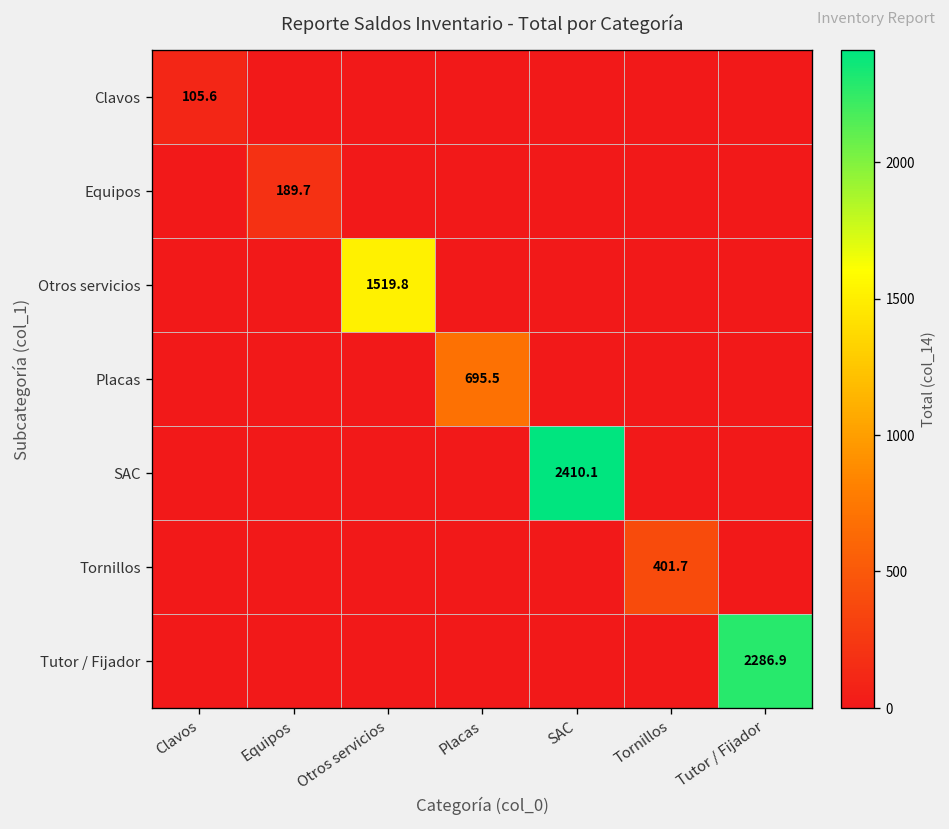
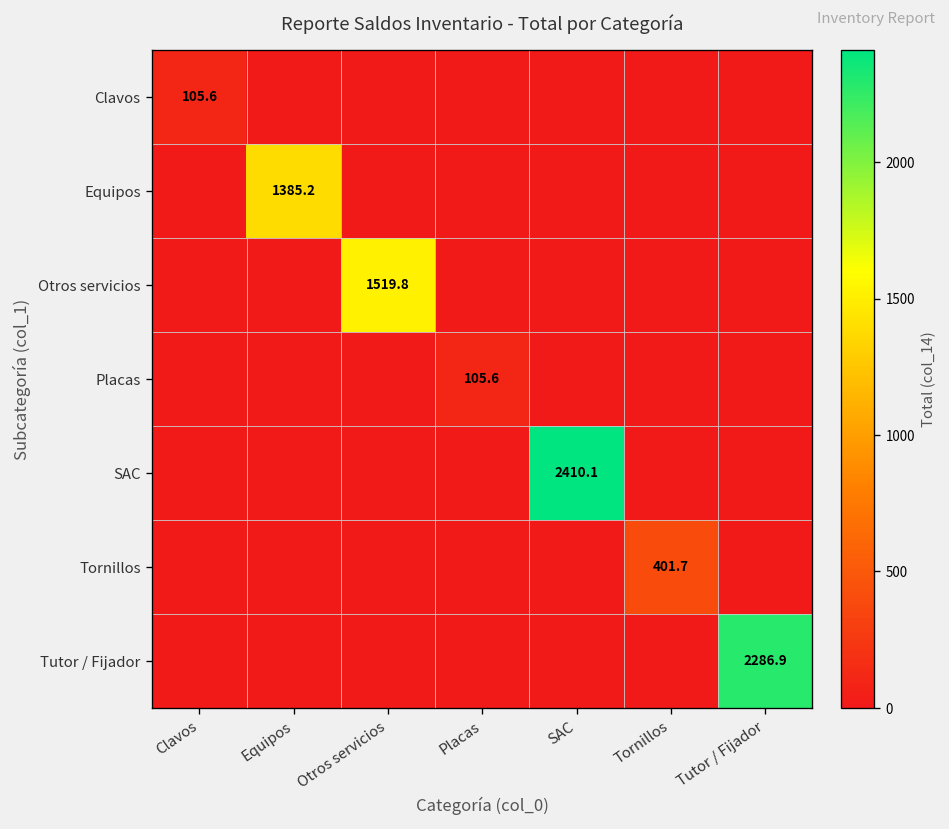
Equipos, Equipos: 189.7 -> 1385.2
Placas, Placas: 695.5 -> 105.6
